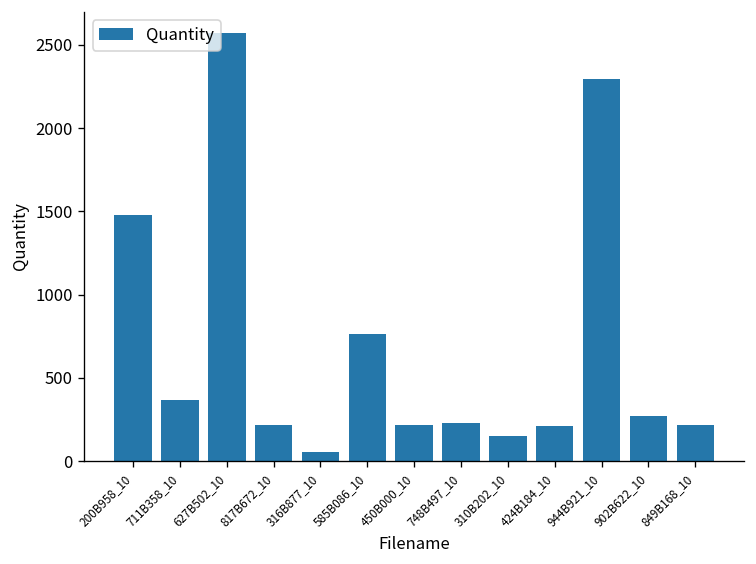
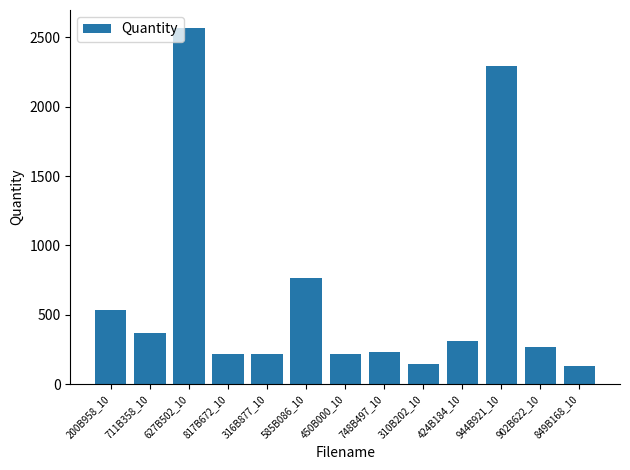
200B958_10: 1480 -> 540
316B877_10: 50 -> 220
424B184_10: 210 -> 320
849B168_10: 220 -> 130
